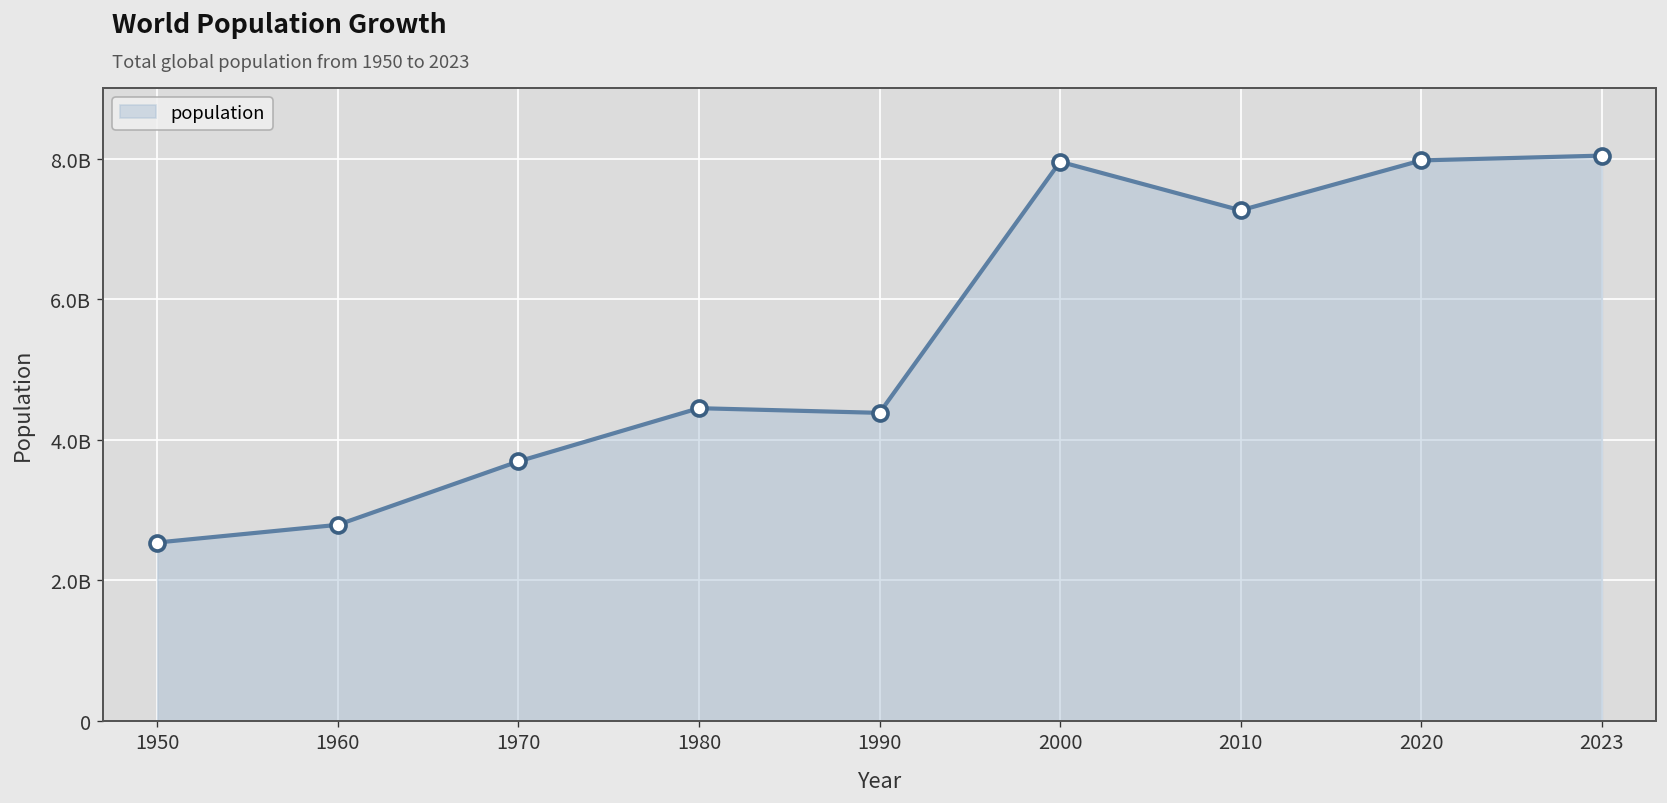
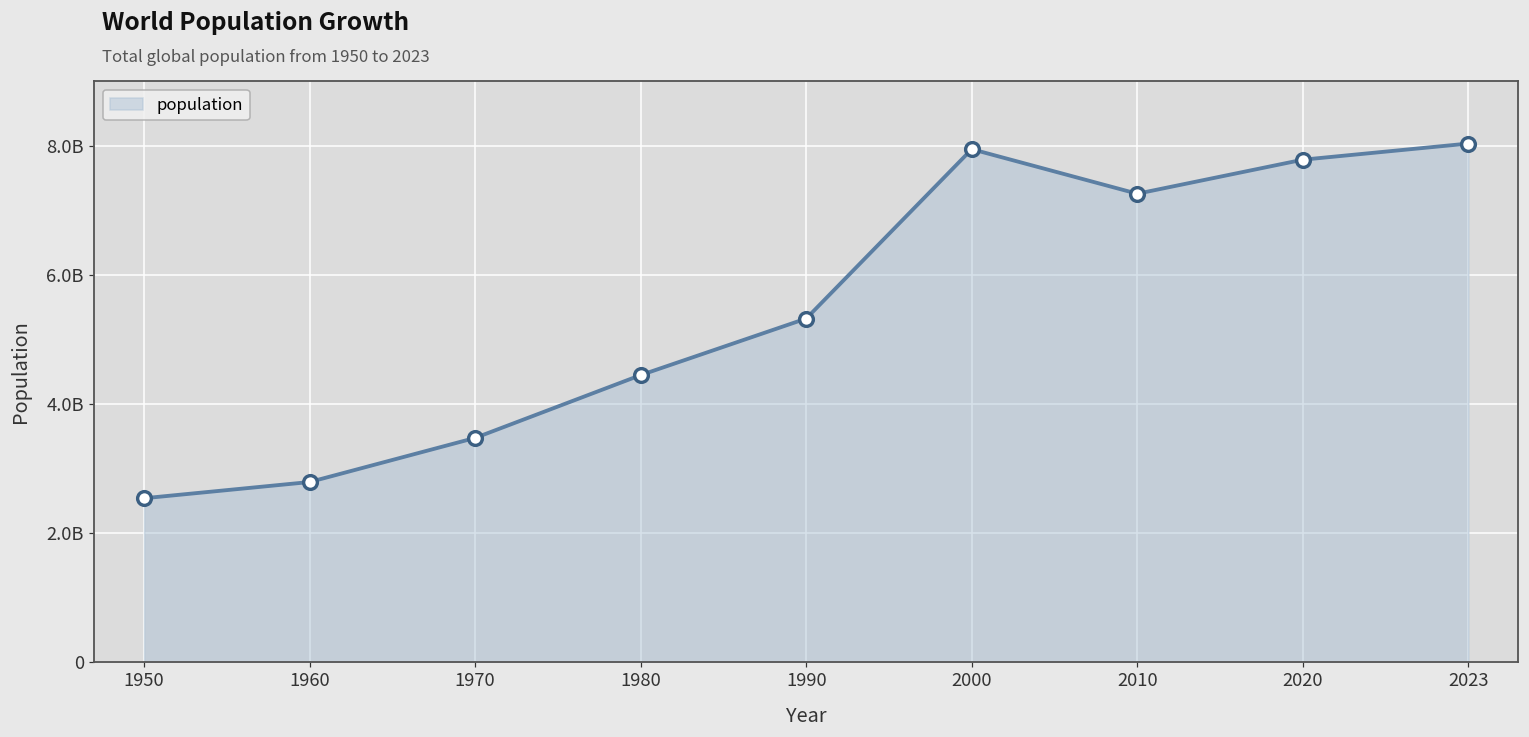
1970: 3700000000 -> 3500000000
1990: 4400000000 -> 5300000000
2020: 8000000000 -> 7800000000
